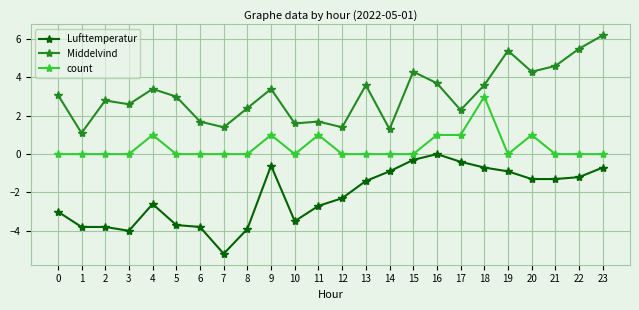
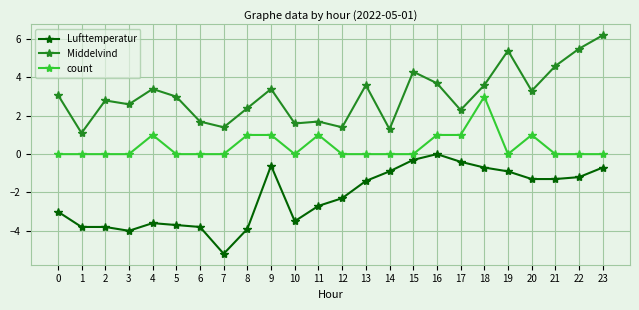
Lufttemperatur, 4: -2.6 -> -3.6
count, 8: 0 -> 1
Middelvind, 20: 4.3 -> 3.3
